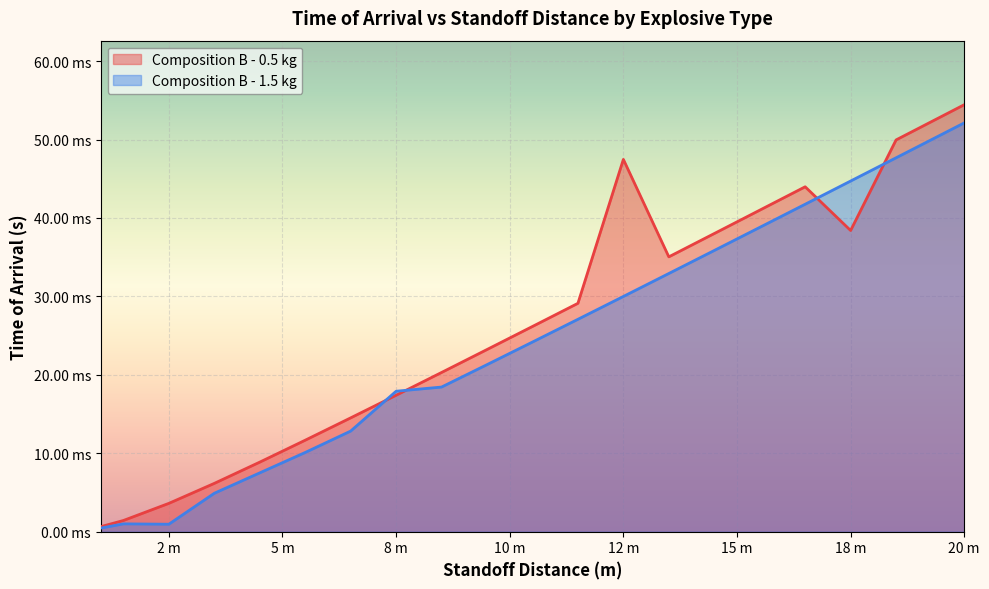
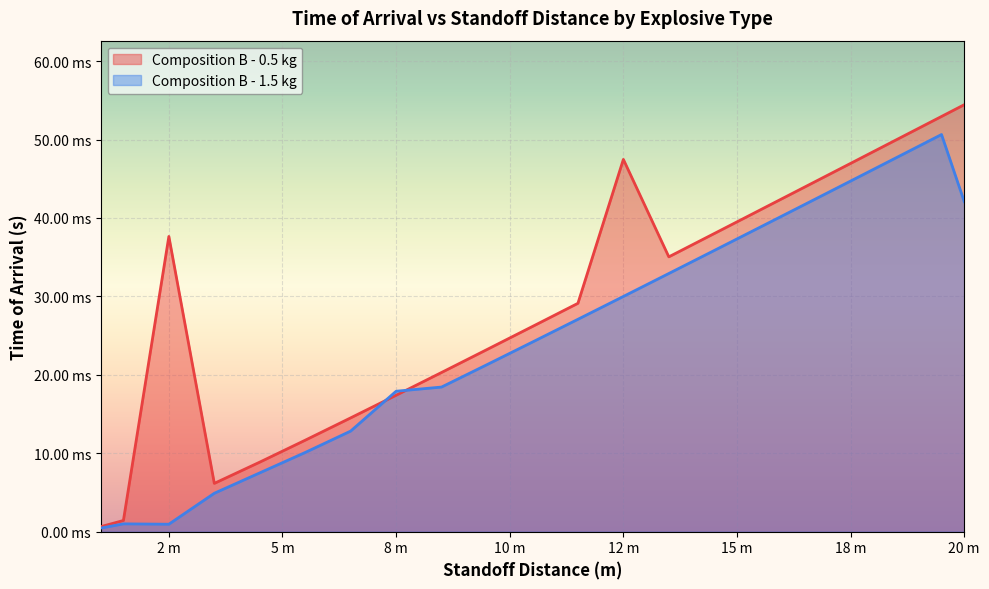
Composition B - 0.5 kg, 2 m: 4 ms -> 38 ms
Composition B - 0.5 kg, 18 m: 38 ms -> 47 ms
Composition B - 1.5 kg, 20 m: 52 ms -> 42 ms
